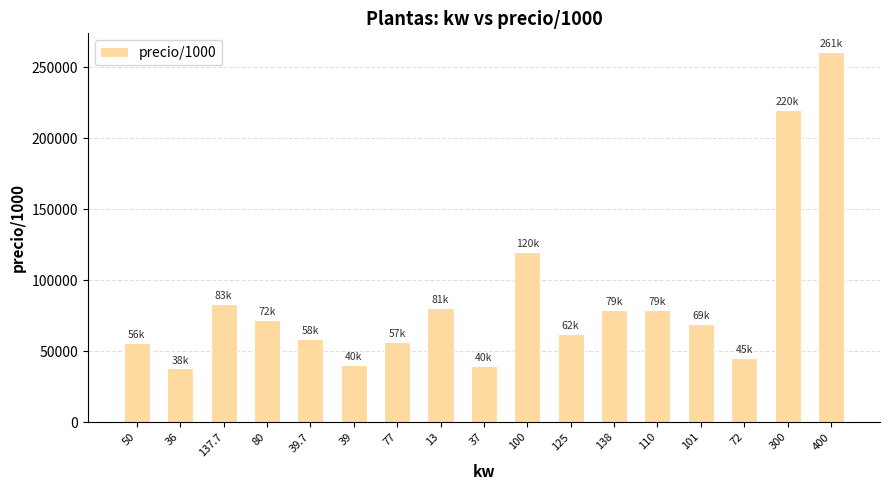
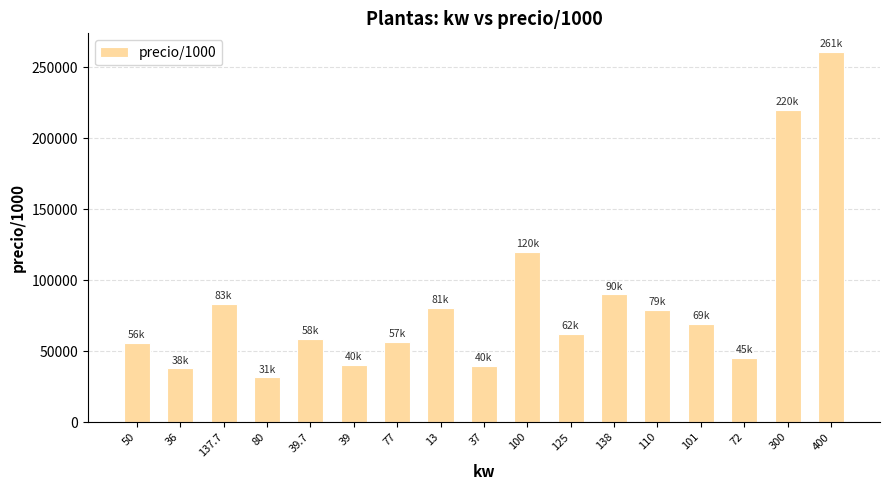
80: 72k -> 31k
138: 79k -> 90k
